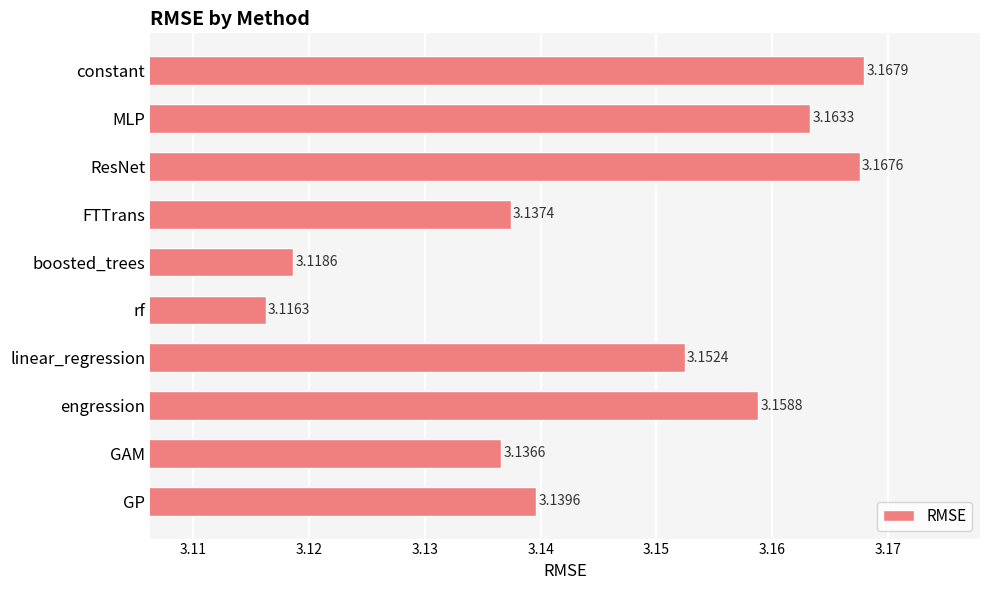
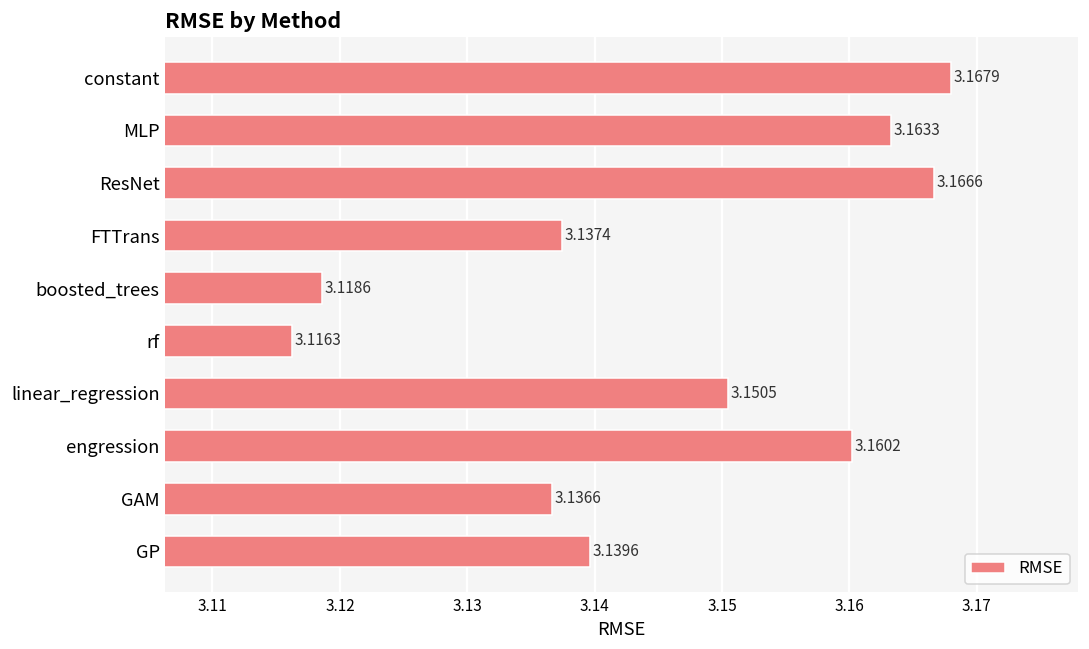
ResNet: 3.1676 -> 3.1666
linear_regression: 3.1524 -> 3.1505
engression: 3.1588 -> 3.1602
